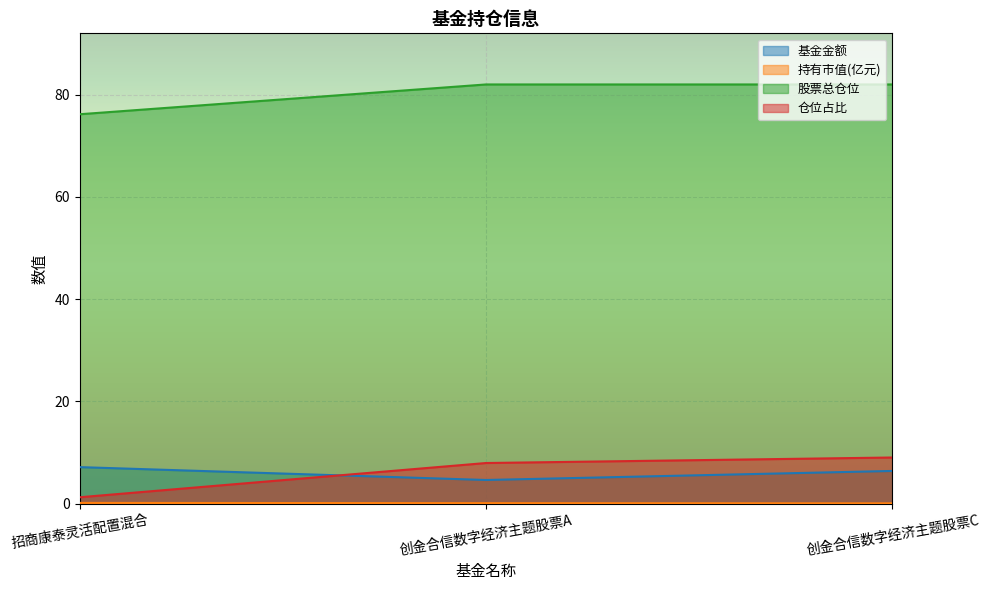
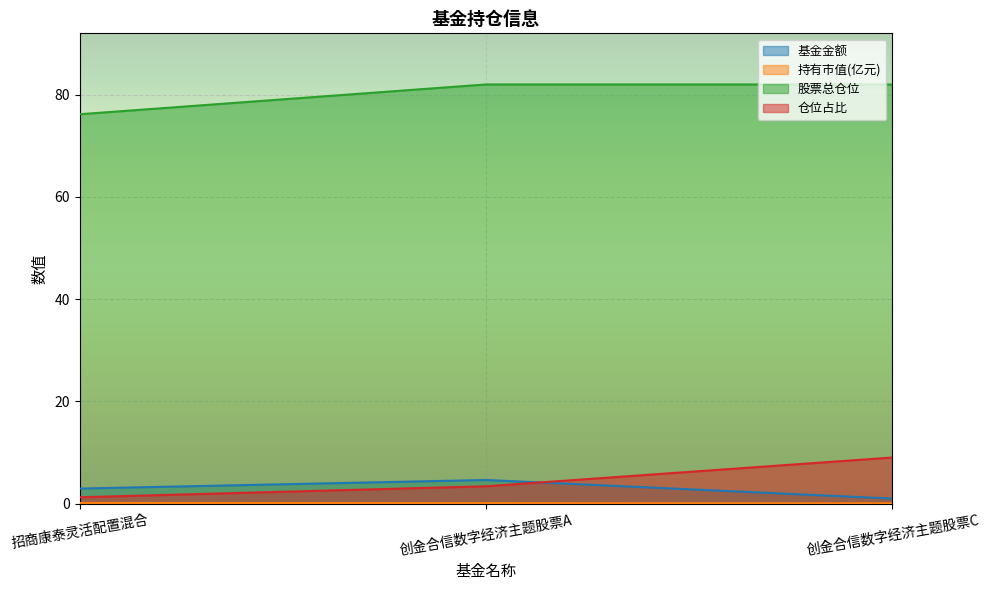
基金金额, 招商康泰灵活配置混合: 7 -> 3
仓位占比, 创金合信数字经济主题股票A: 8 -> 3
基金金额, 创金合信数字经济主题股票C: 6 -> 1
